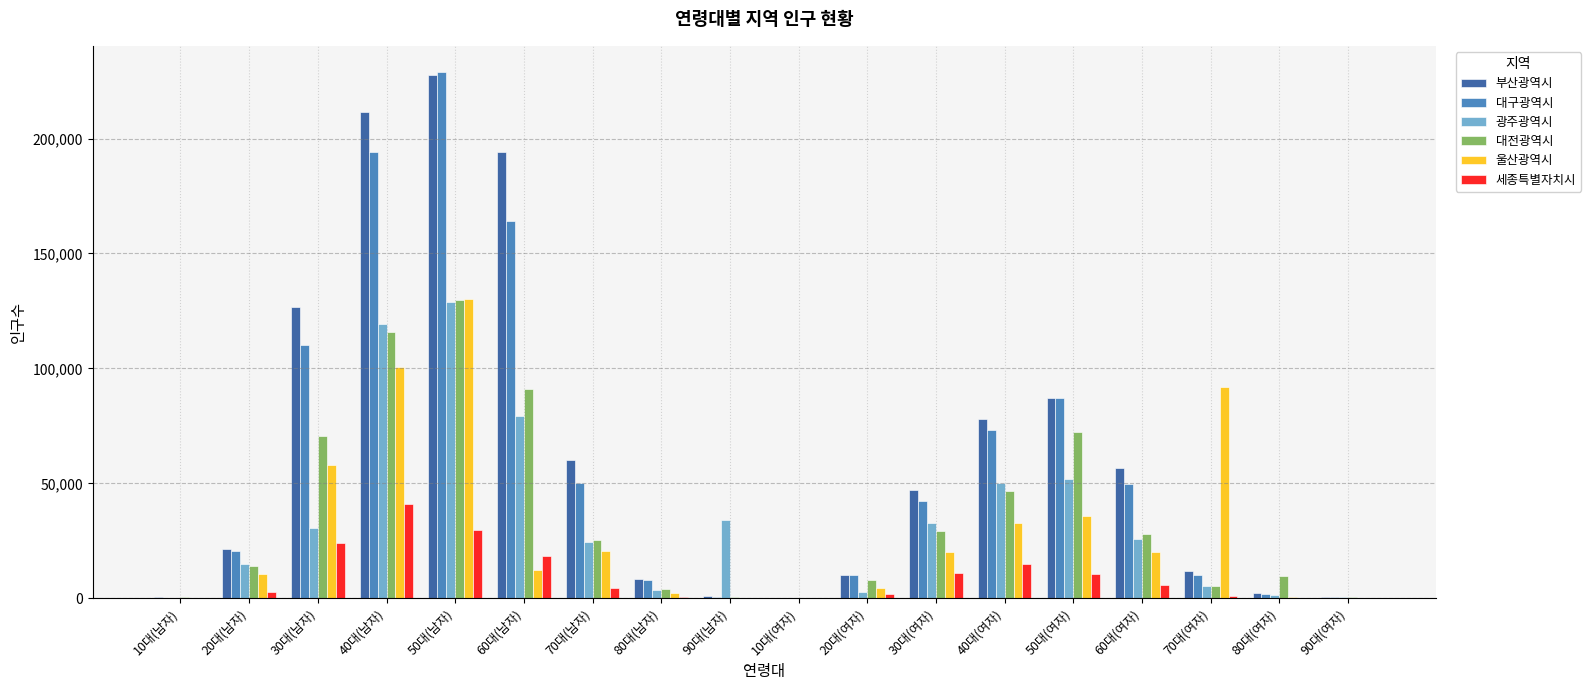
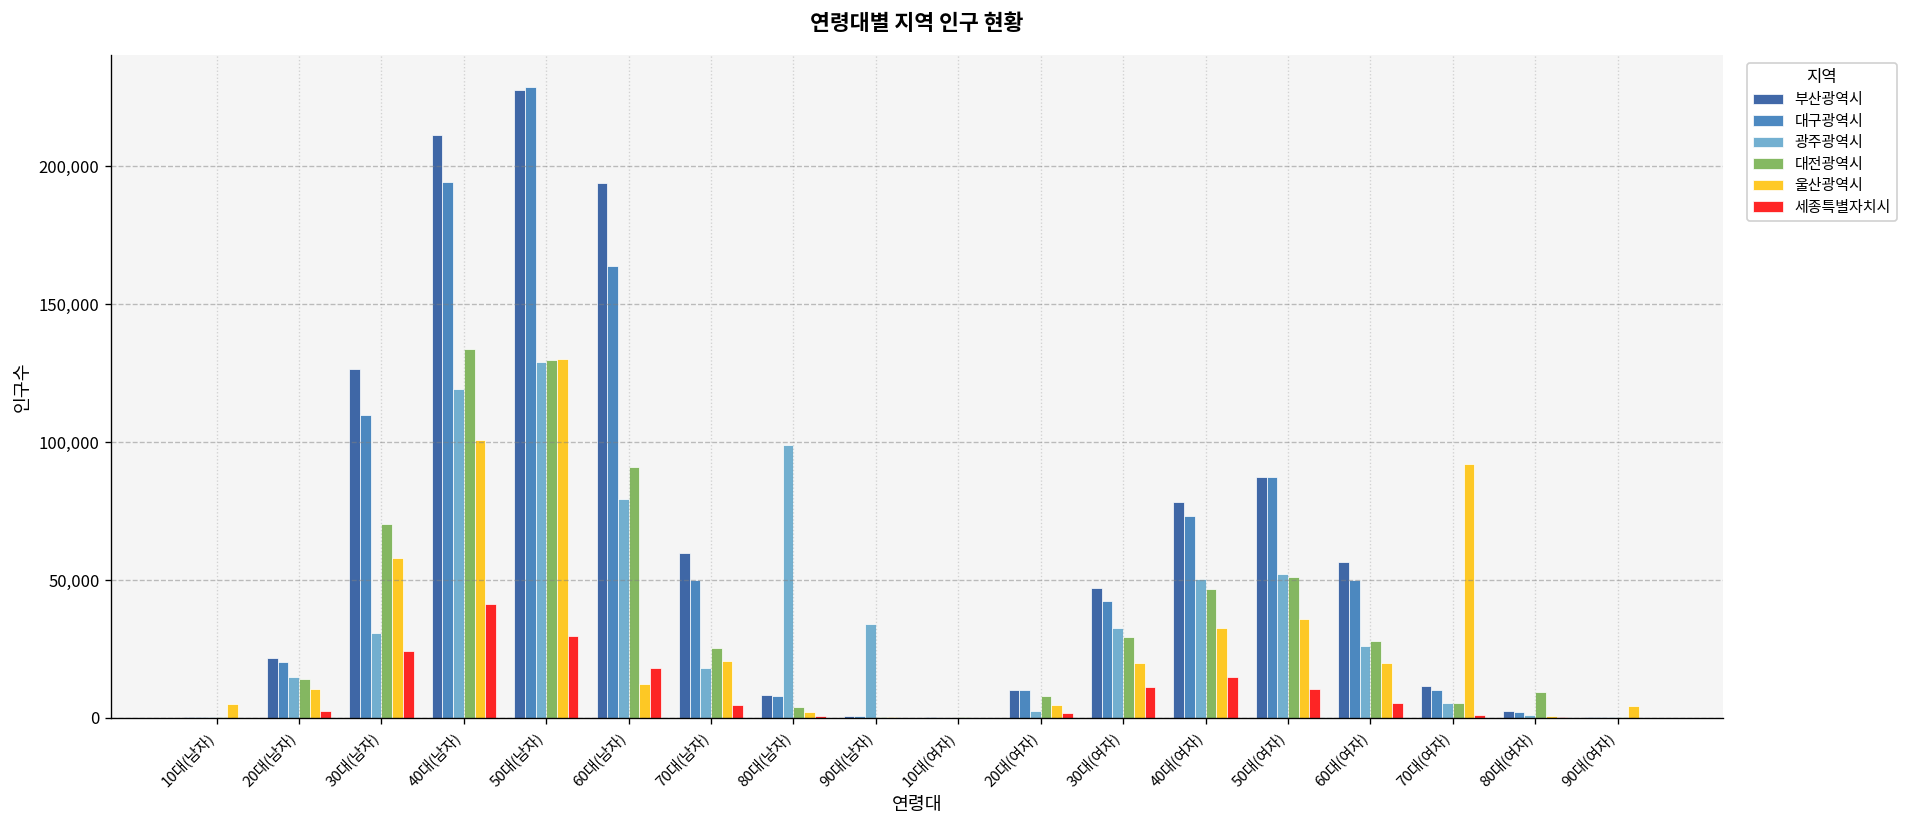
울산광역시, 10대(남자): 0 -> 5,000
대전광역시, 40대(남자): 116,000 -> 134,000
광주광역시, 70대(남자): 24,000 -> 18,000
광주광역시, 80대(남자): 4,000 -> 99,000
대전광역시, 50대(여자): 72,000 -> 51,000
울산광역시, 90대(여자): 0 -> 4,000
